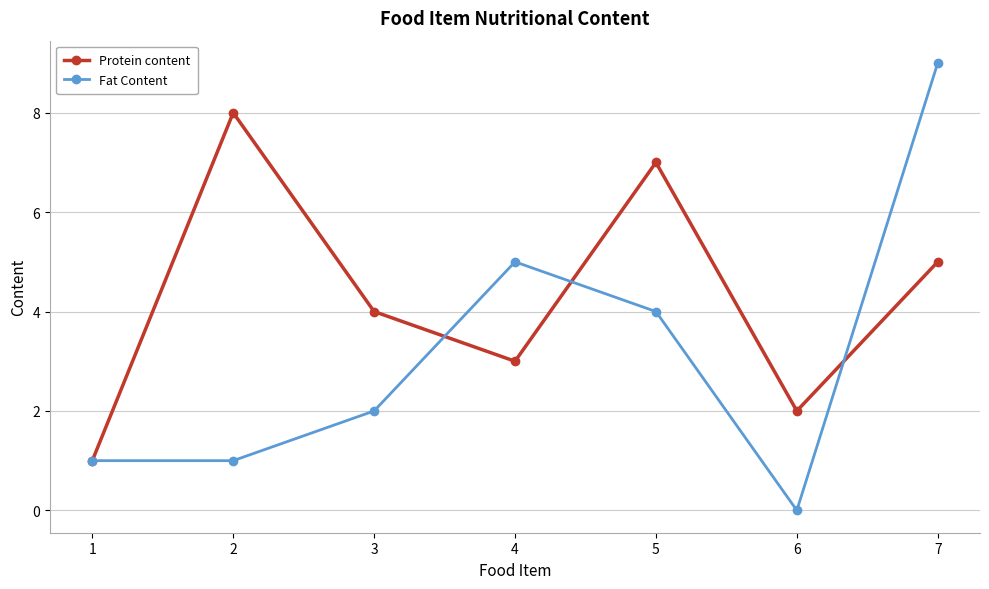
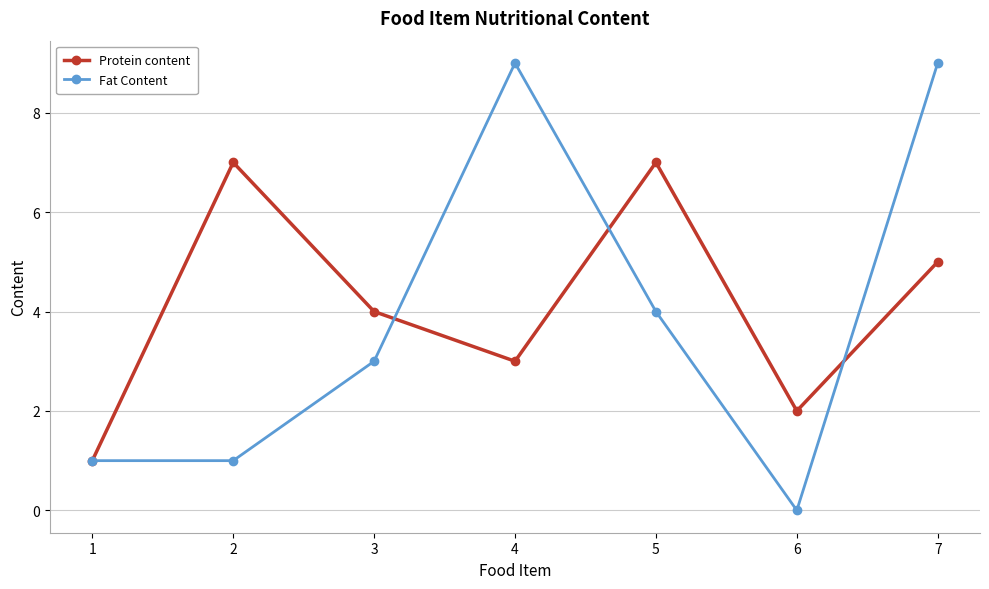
Protein content, 2: 8 -> 7
Fat Content, 3: 2 -> 3
Fat Content, 4: 5 -> 9
